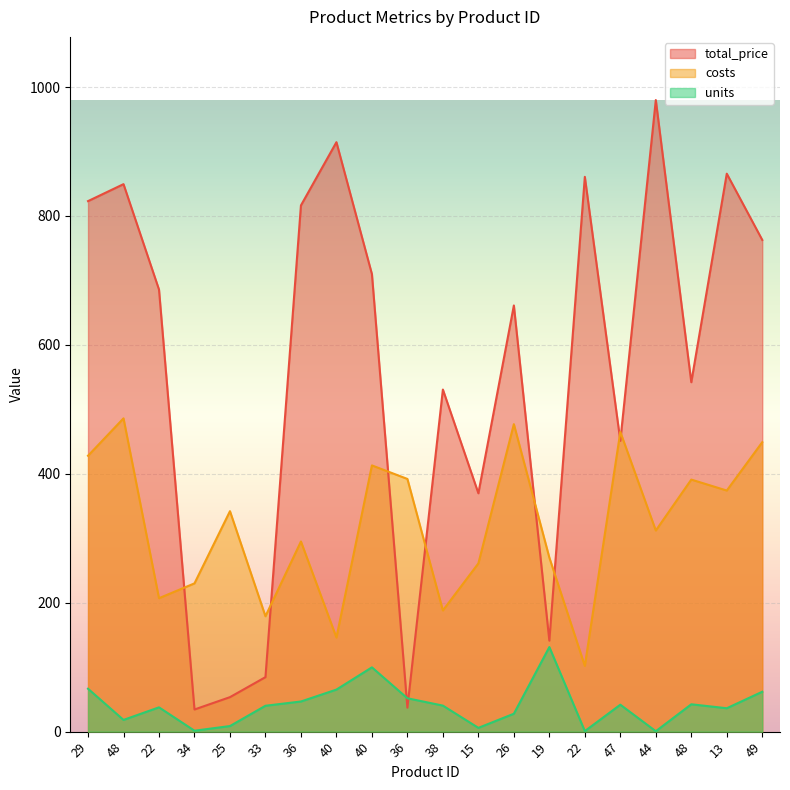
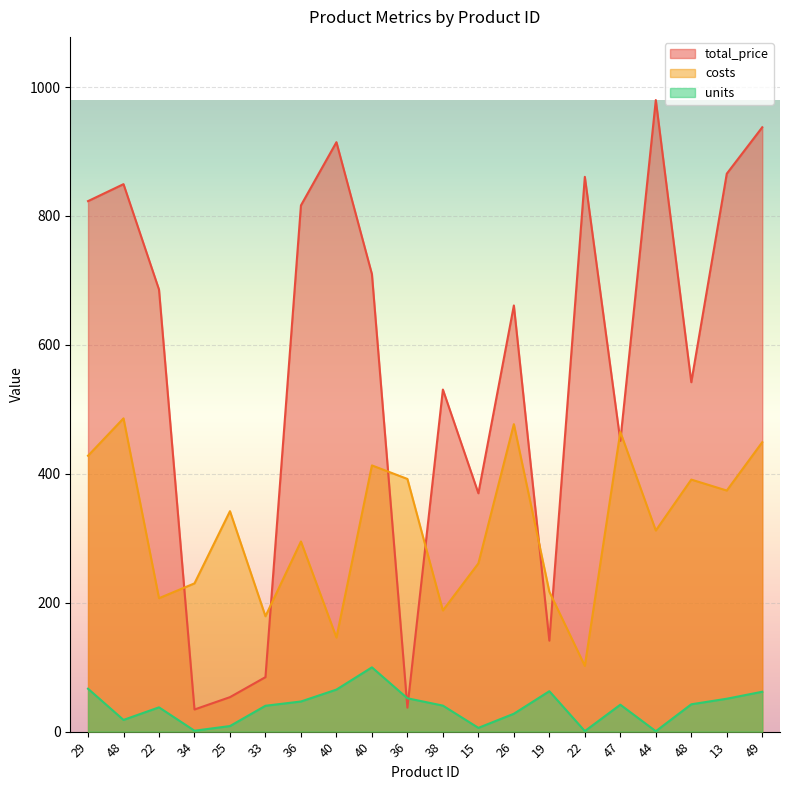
costs, 19: 270 -> 220
units, 19: 130 -> 60
units, 13: 40 -> 50
total_price, 49: 760 -> 940
